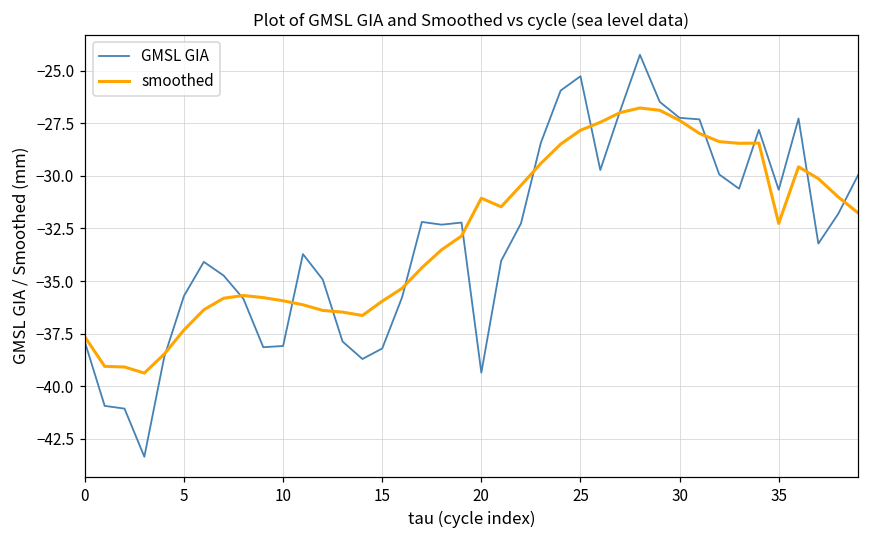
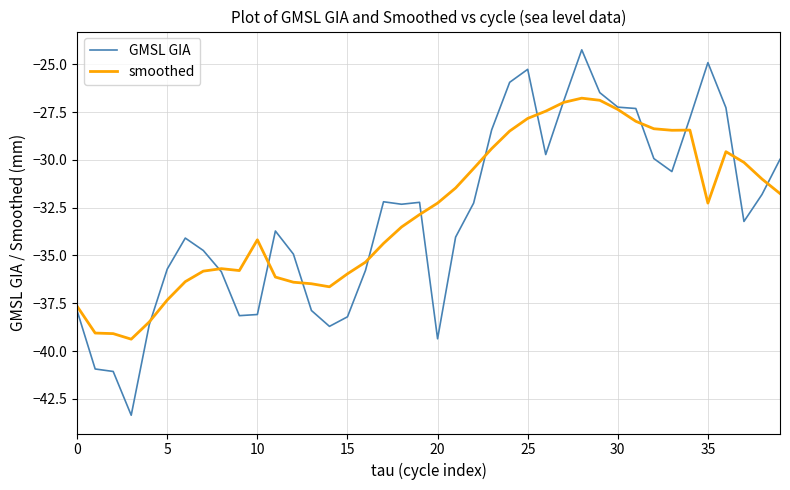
smoothed, 10: -35.9 -> -34.2
smoothed, 20: -31.1 -> -32.3
GMSL GIA, 35: -30.7 -> -24.9
